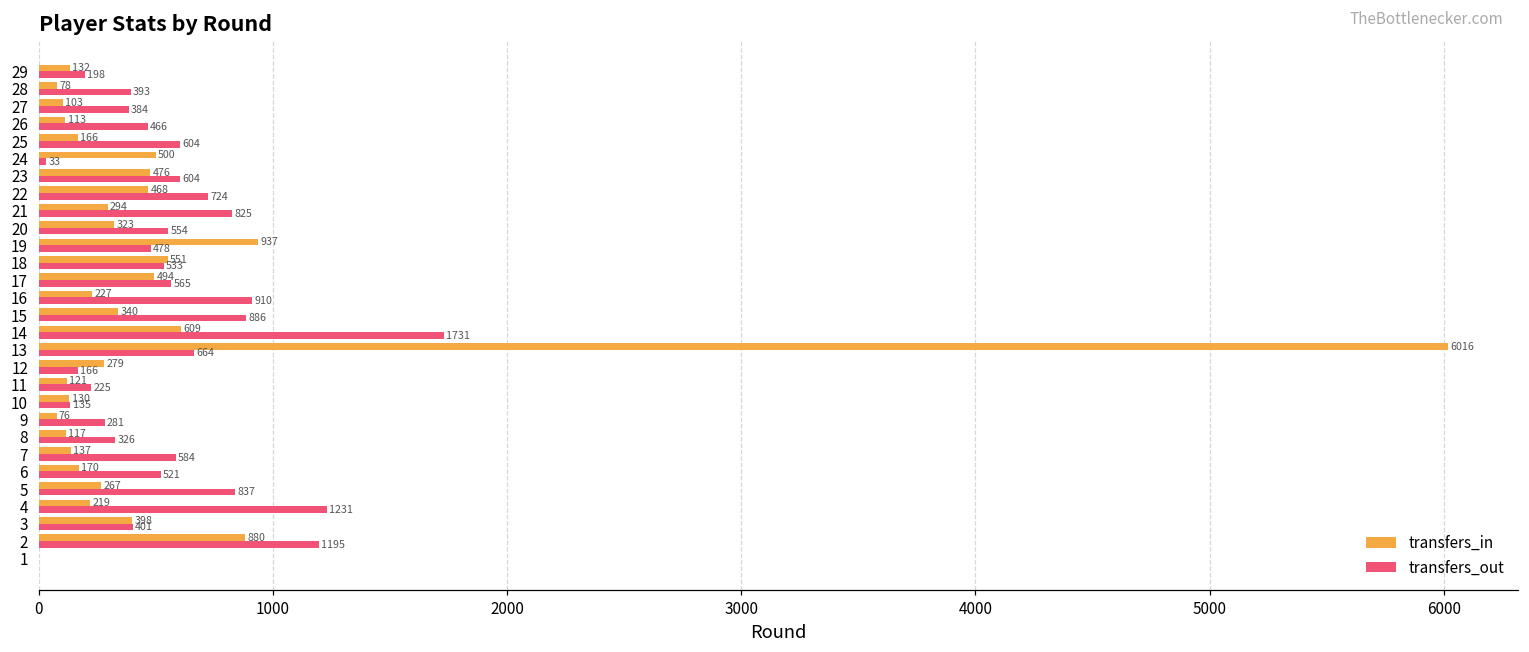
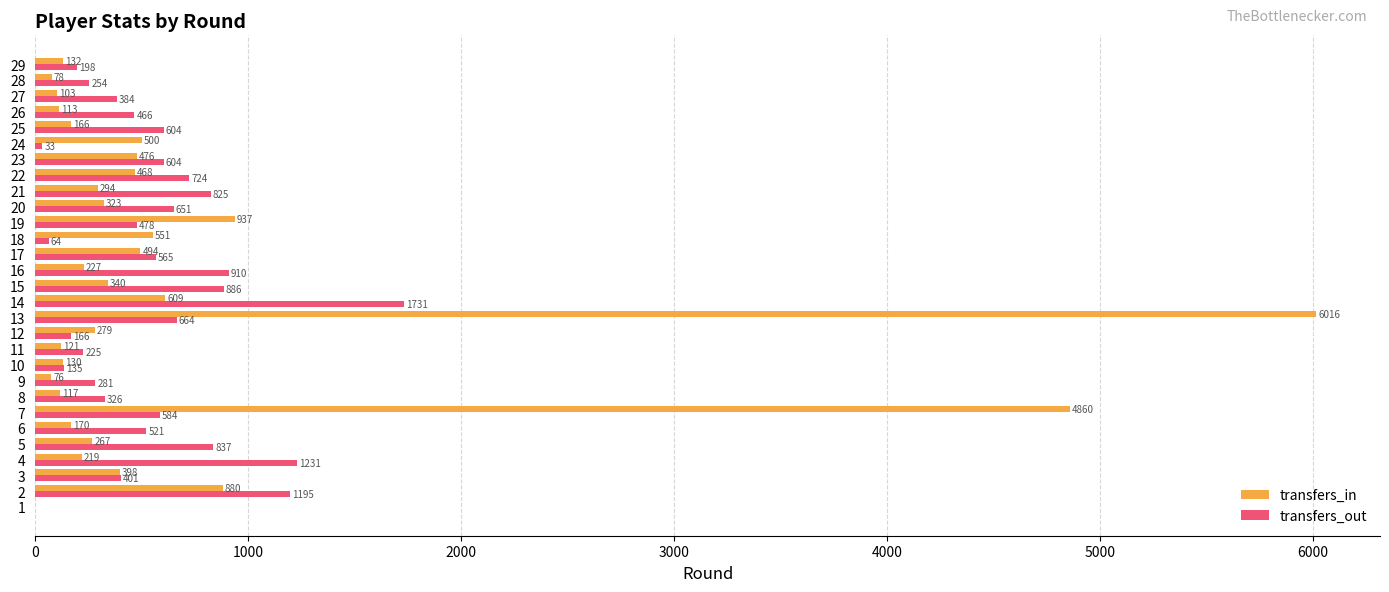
transfers_out, 28: 393 -> 254
transfers_out, 20: 554 -> 651
transfers_out, 18: 533 -> 64
transfers_in, 7: 137 -> 4860
